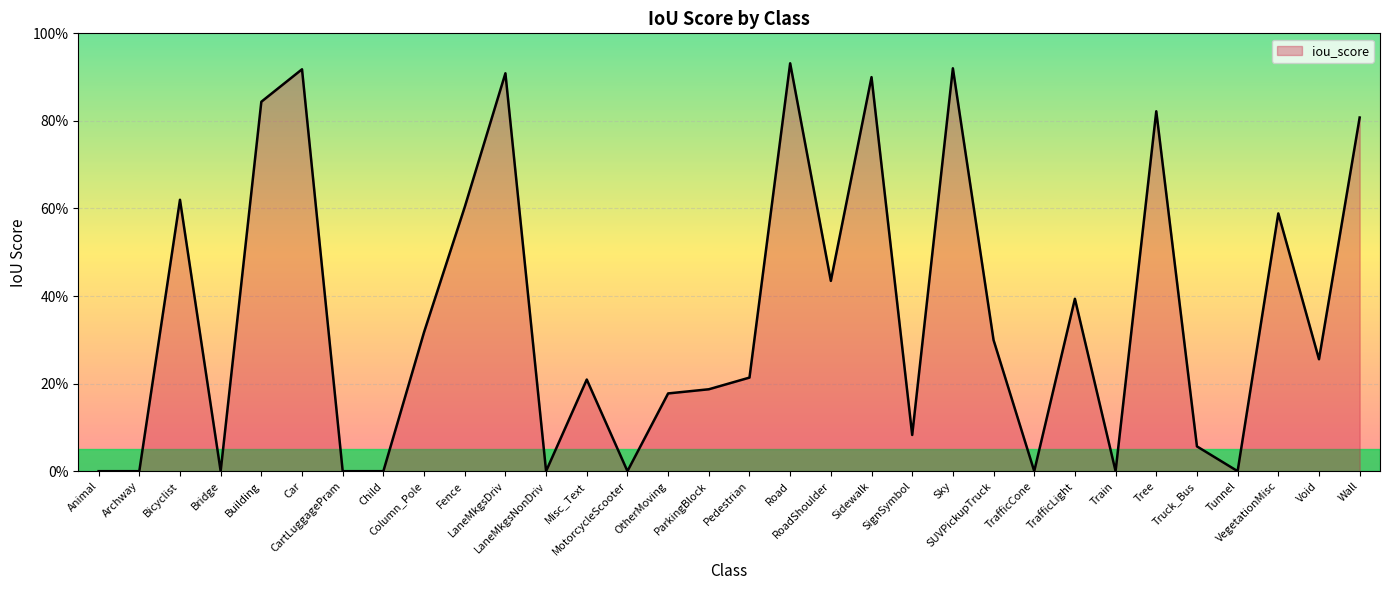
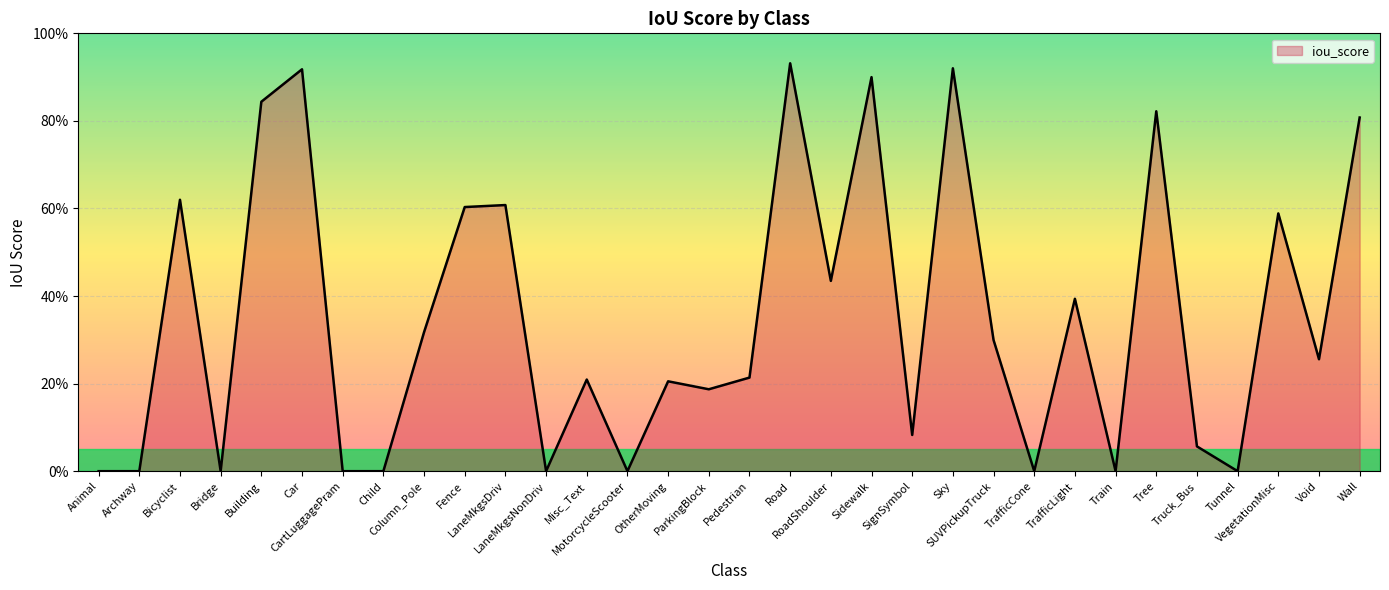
LaneMkgsDriv: 91% -> 61%
OtherMoving: 18% -> 21%
